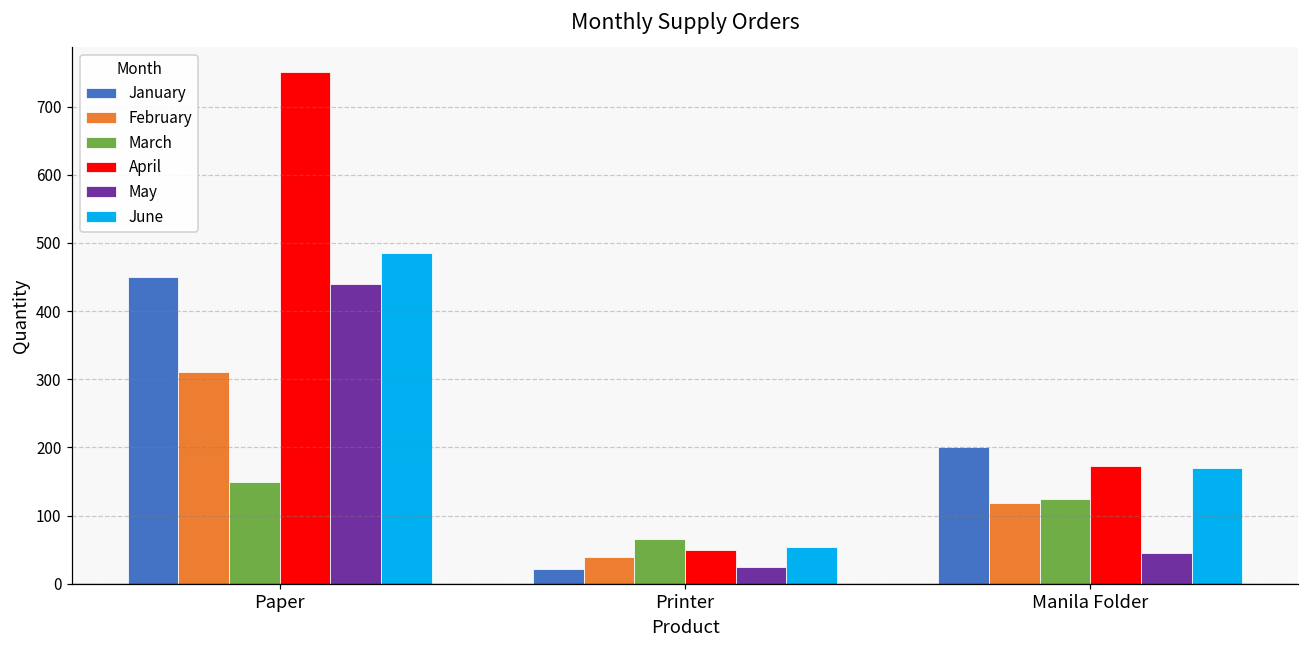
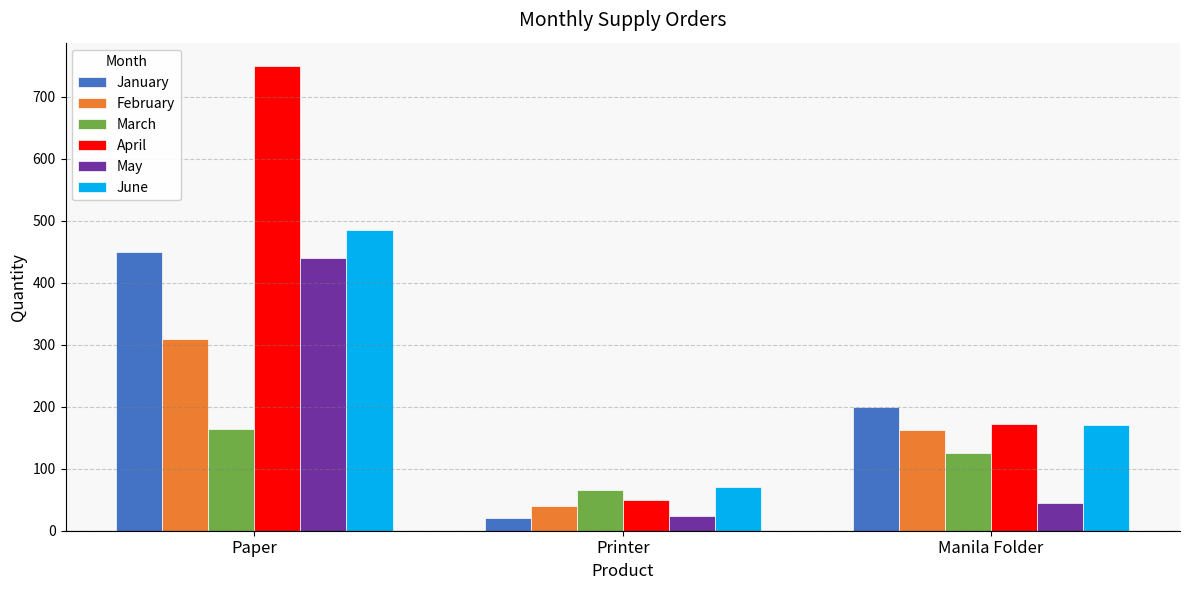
March, Paper: 150 -> 160
June, Printer: 50 -> 70
February, Manila Folder: 120 -> 160
